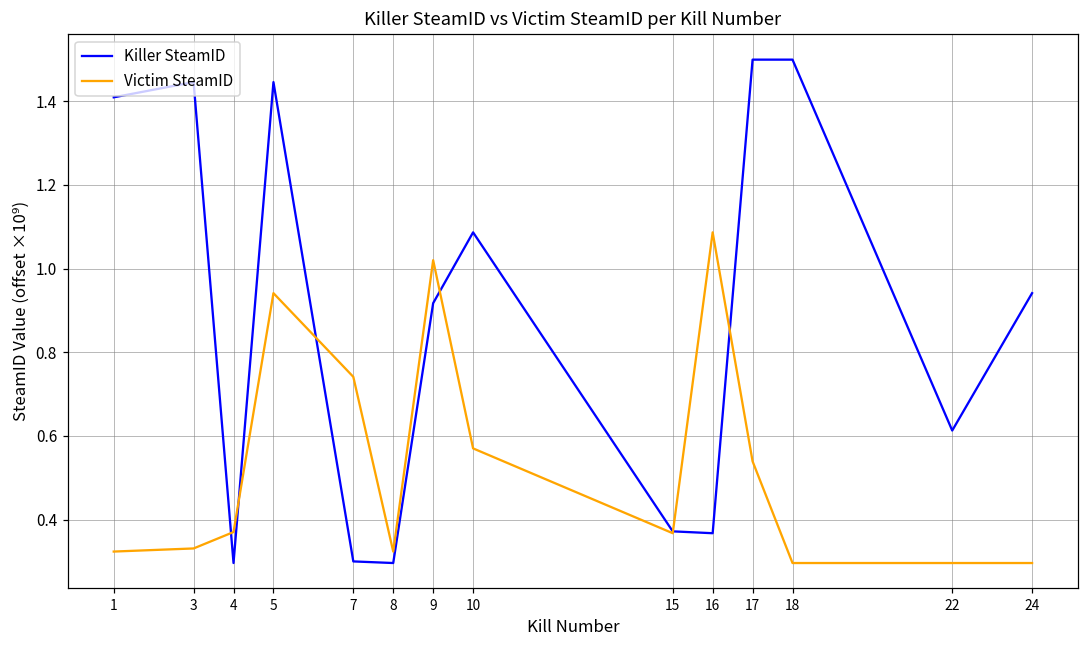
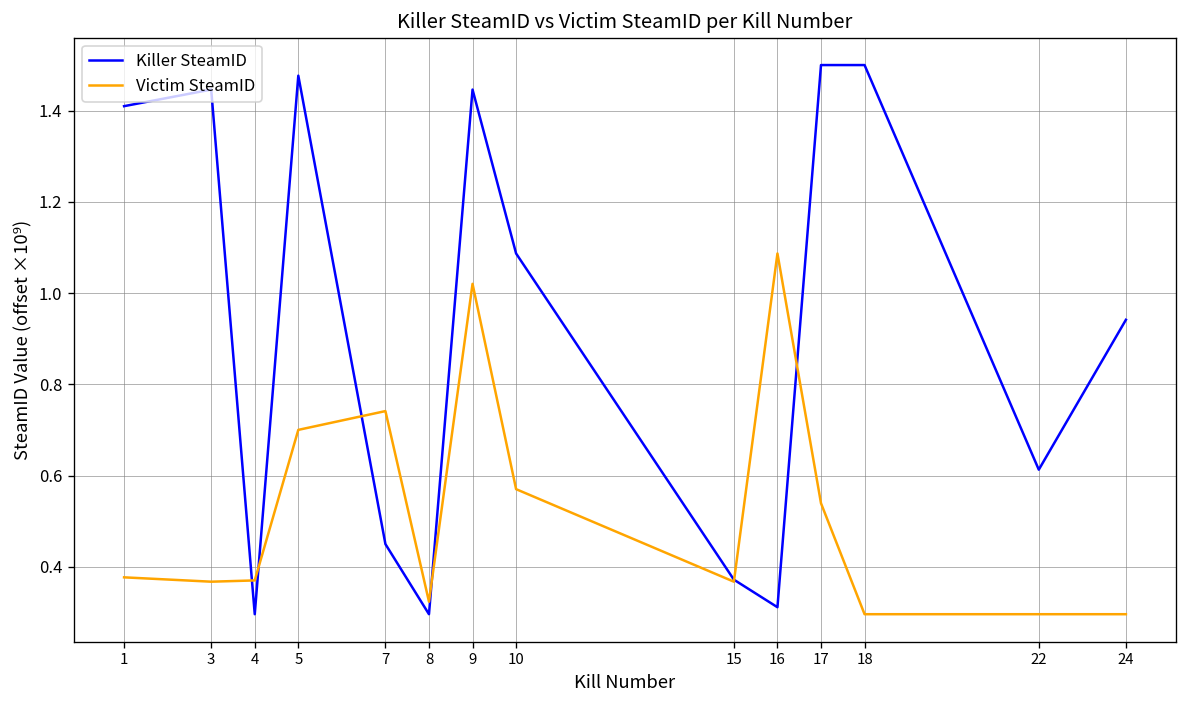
Victim SteamID, 1: 0.32 -> 0.38
Victim SteamID, 3: 0.33 -> 0.37
Killer SteamID, 5: 1.45 -> 1.48
Victim SteamID, 5: 0.94 -> 0.70
Killer SteamID, 7: 0.30 -> 0.45
Killer SteamID, 9: 0.92 -> 1.45
Killer SteamID, 16: 0.37 -> 0.31
